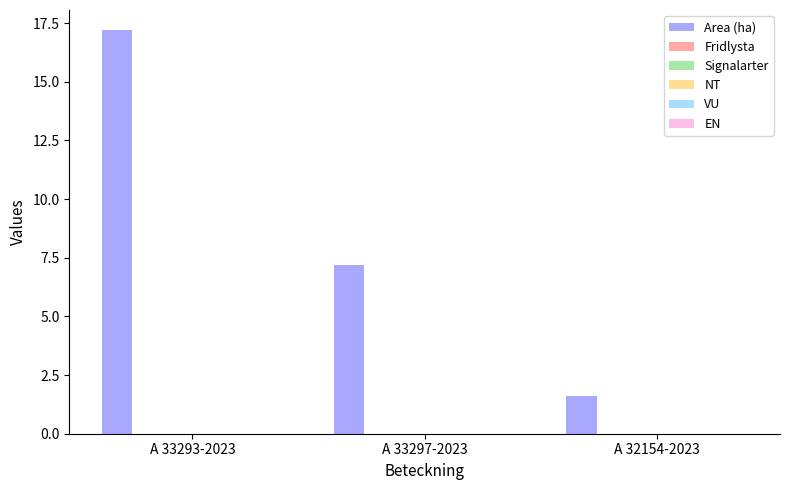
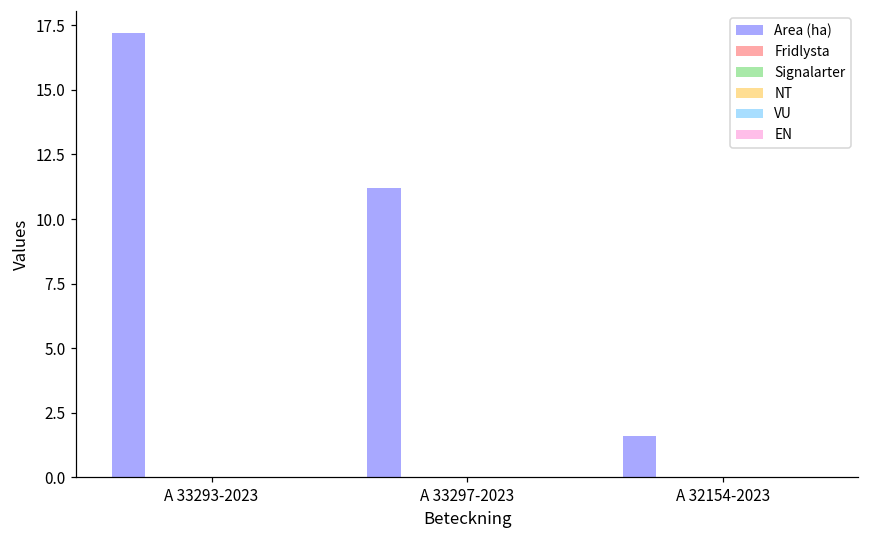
Area (ha), A 33297-2023: 7.2 -> 11.2
